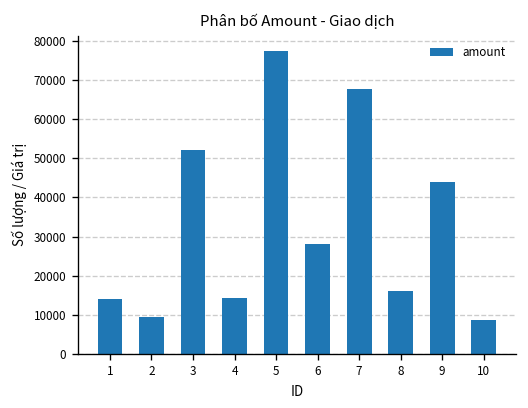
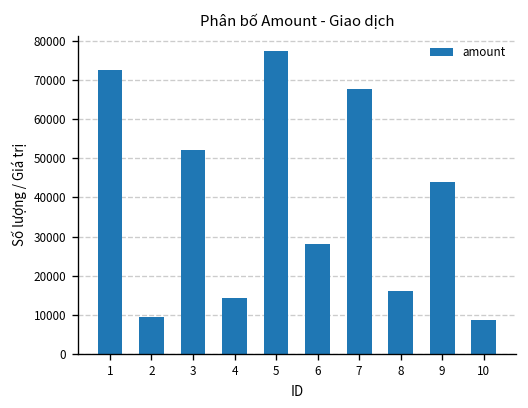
1: 14000 -> 73000
